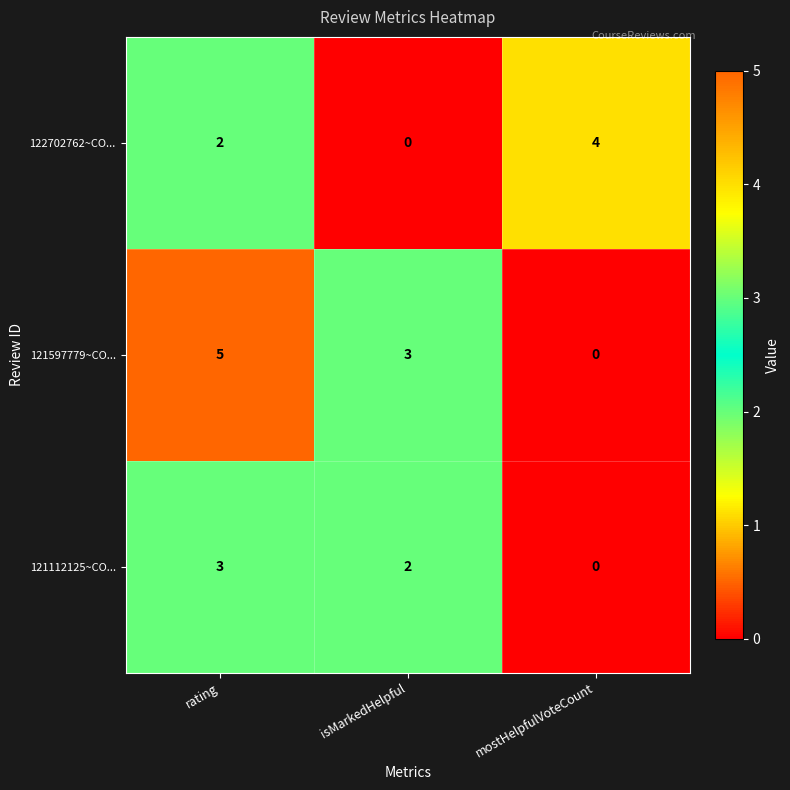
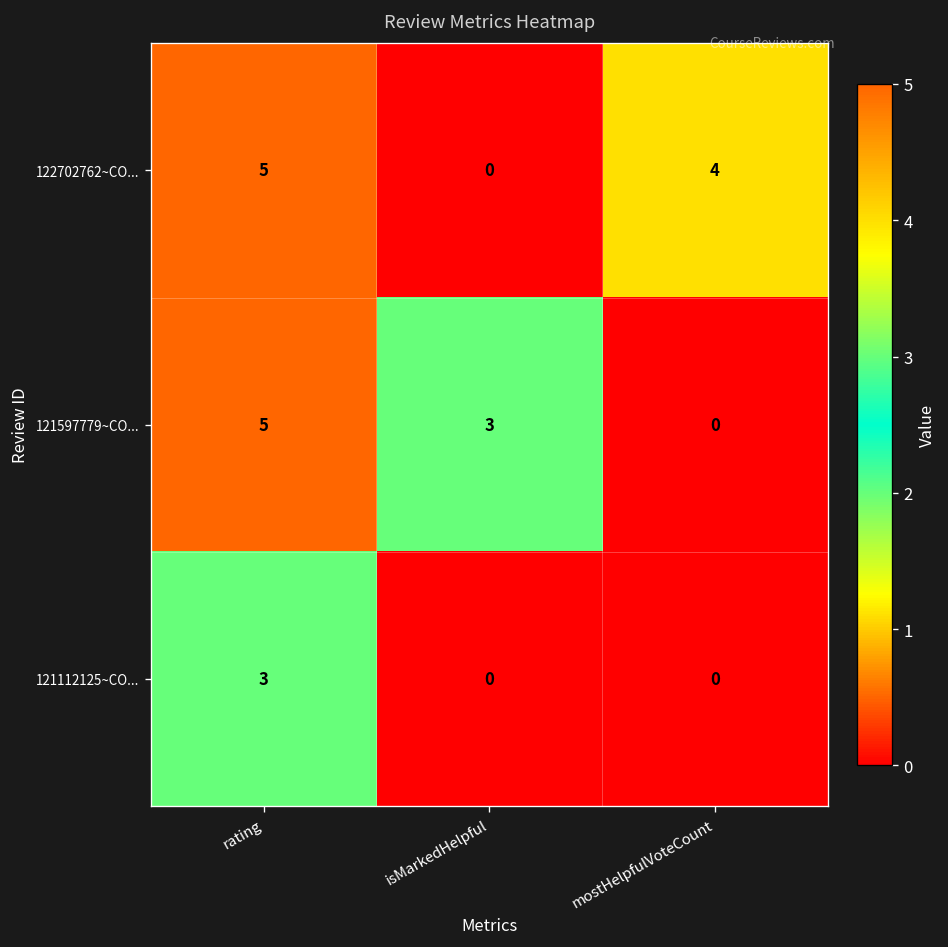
122702762~CO..., rating: 2 -> 5
121112125~CO..., isMarkedHelpful: 2 -> 0
